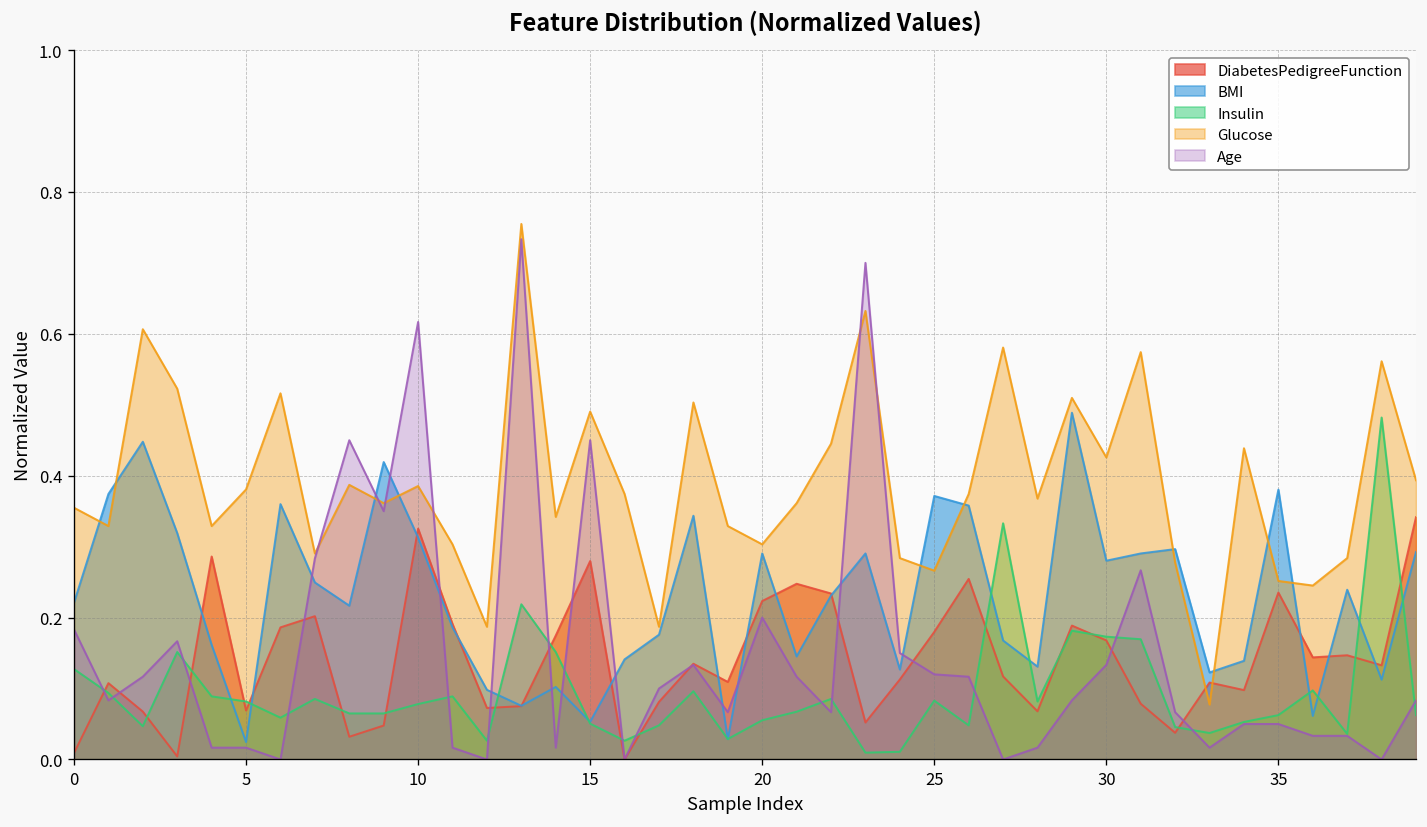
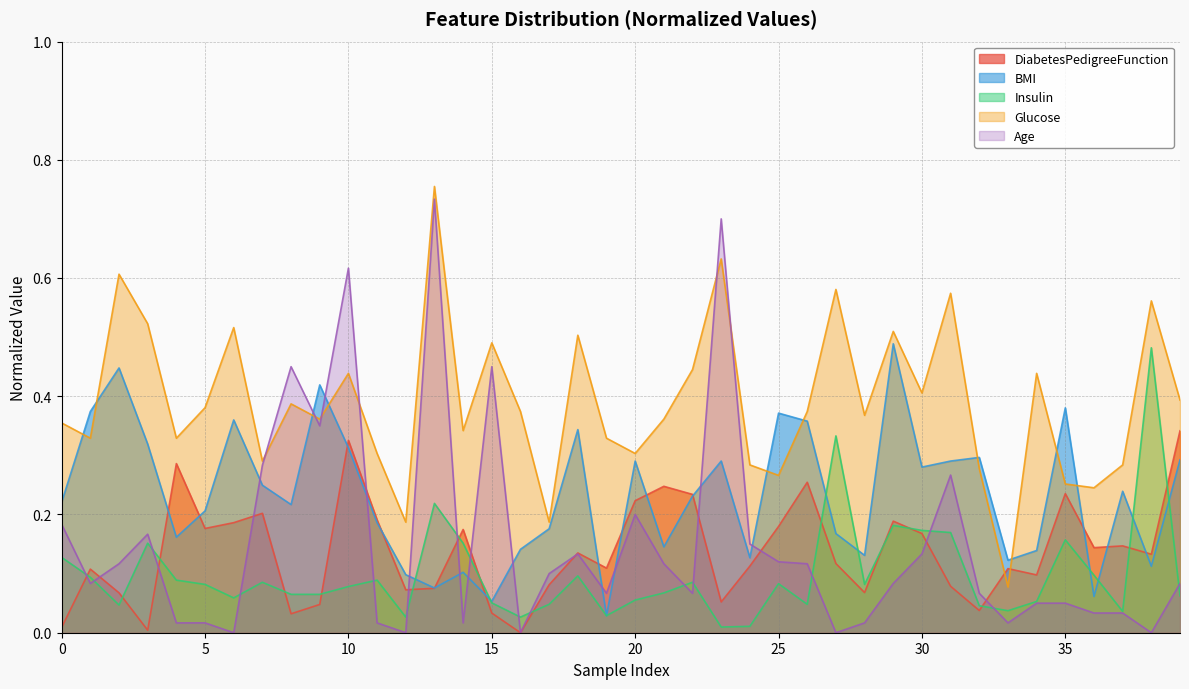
DiabetesPedigreeFunction, 5: 0.07 -> 0.18
BMI, 5: 0.02 -> 0.21
Glucose, 10: 0.39 -> 0.44
DiabetesPedigreeFunction, 15: 0.28 -> 0.03
Glucose, 30: 0.43 -> 0.41
Insulin, 35: 0.06 -> 0.16
